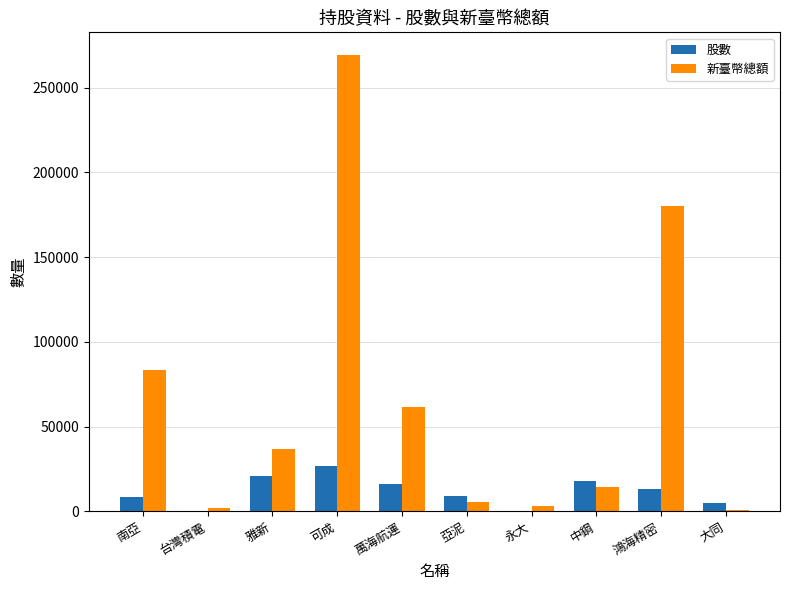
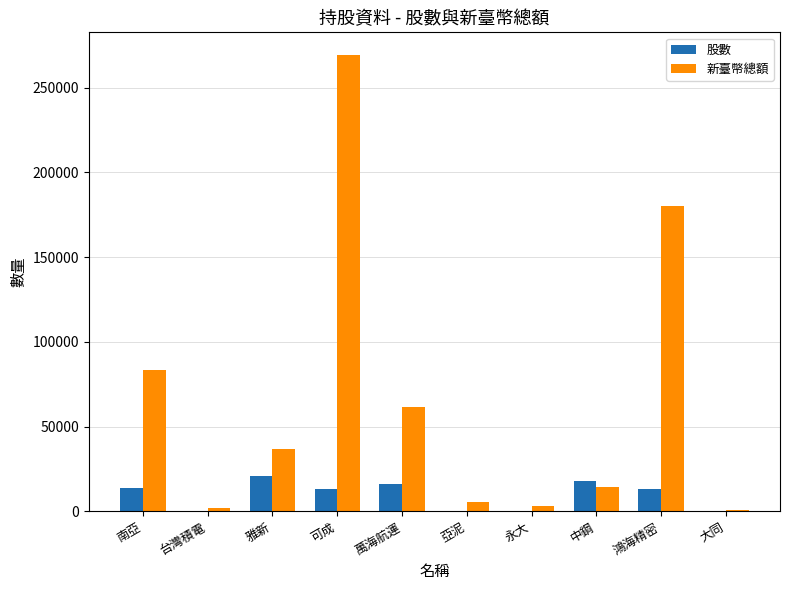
股數, 南亞: 8000 -> 14000
股數, 可成: 27000 -> 13000
股數, 亞泥: 9000 -> 1000
股數, 大同: 5000 -> 0
